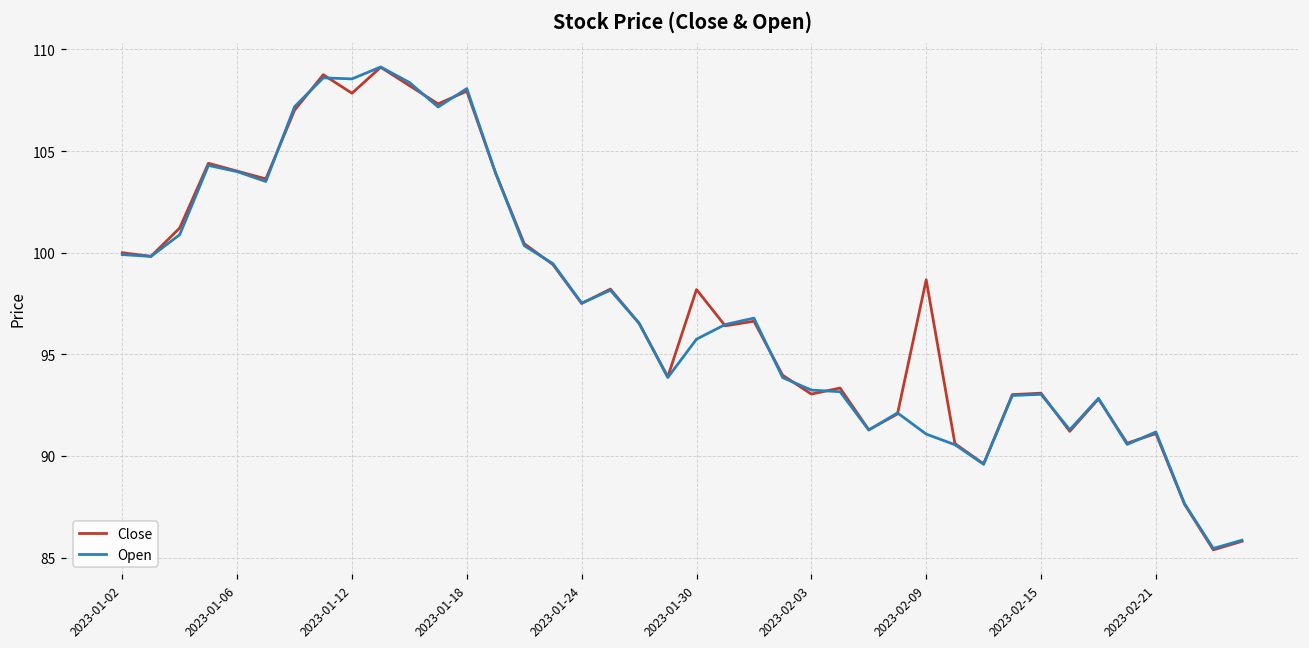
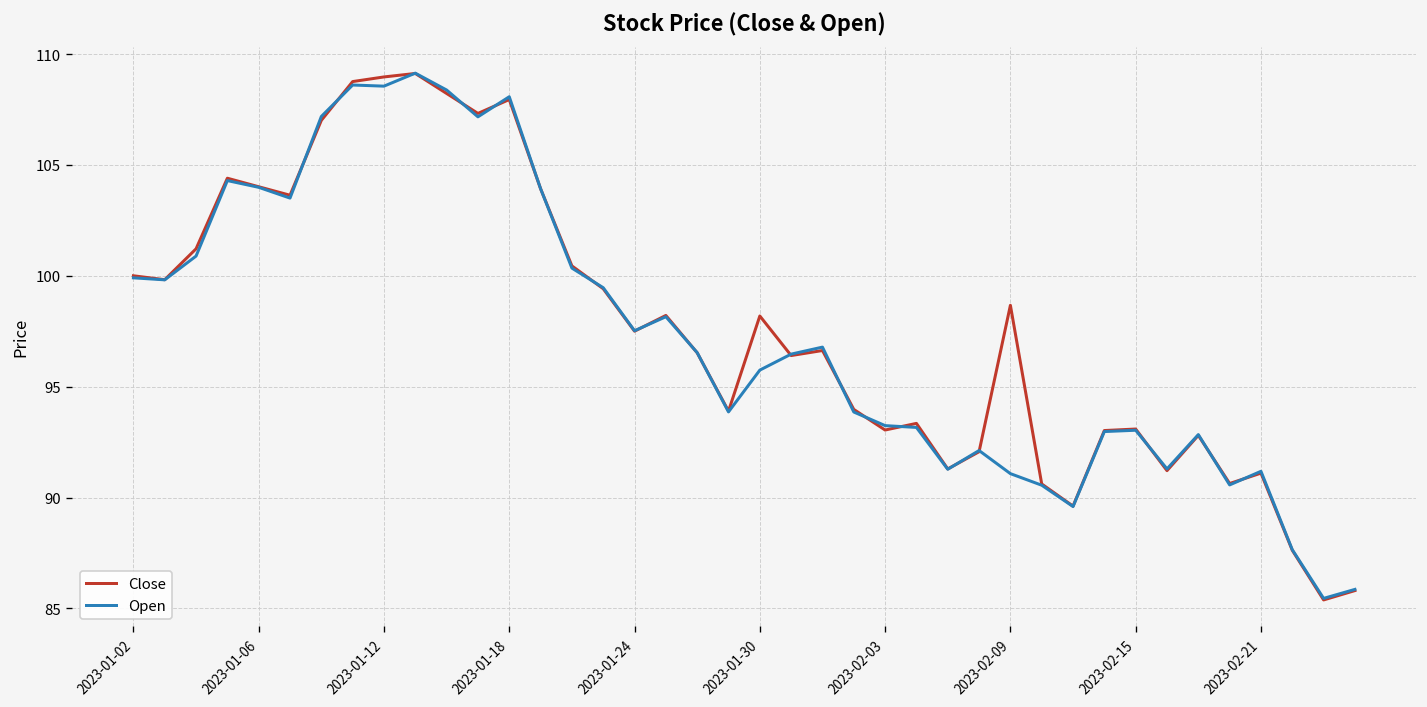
Close, 2023-01-12: 107.8 -> 109.0
